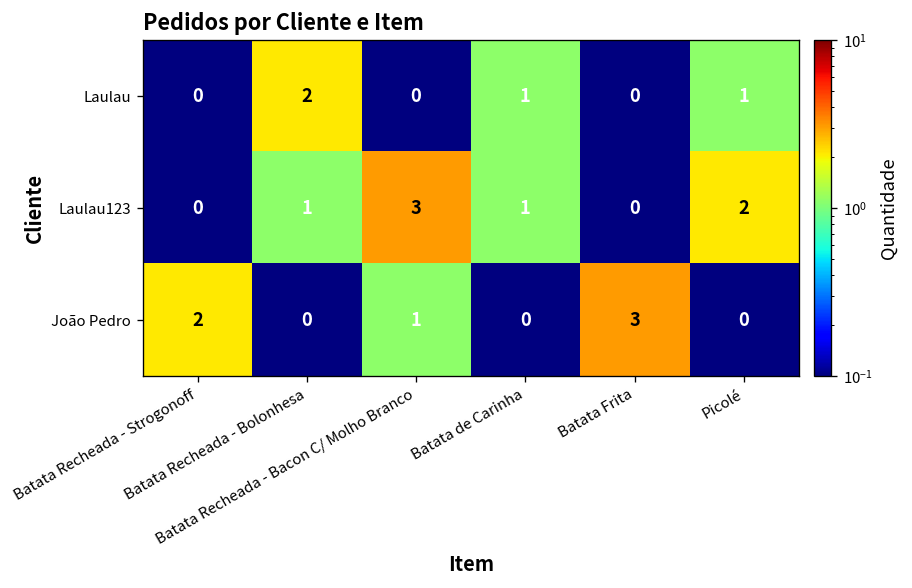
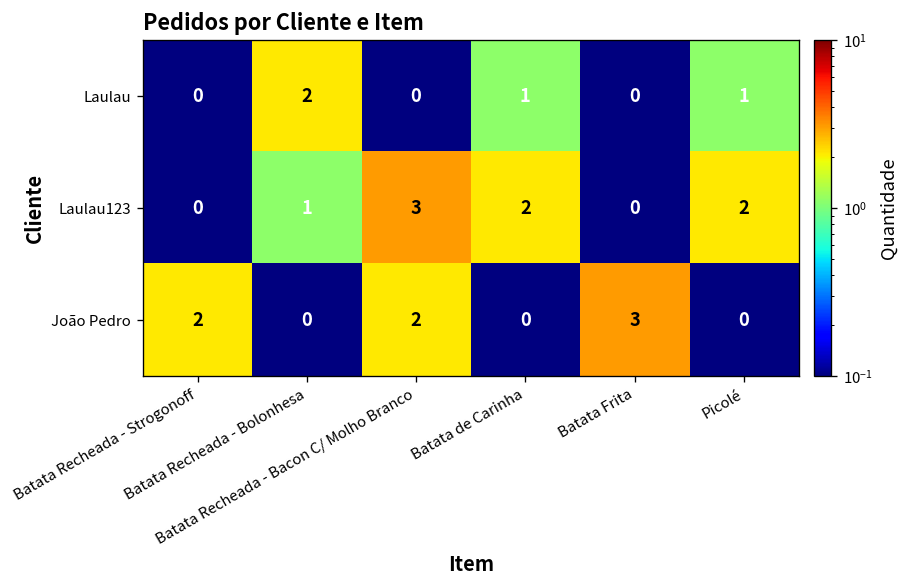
Laulau123, Batata de Carinha: 1 -> 2
João Pedro, Batata Recheada - Bacon C/ Molho Branco: 1 -> 2
